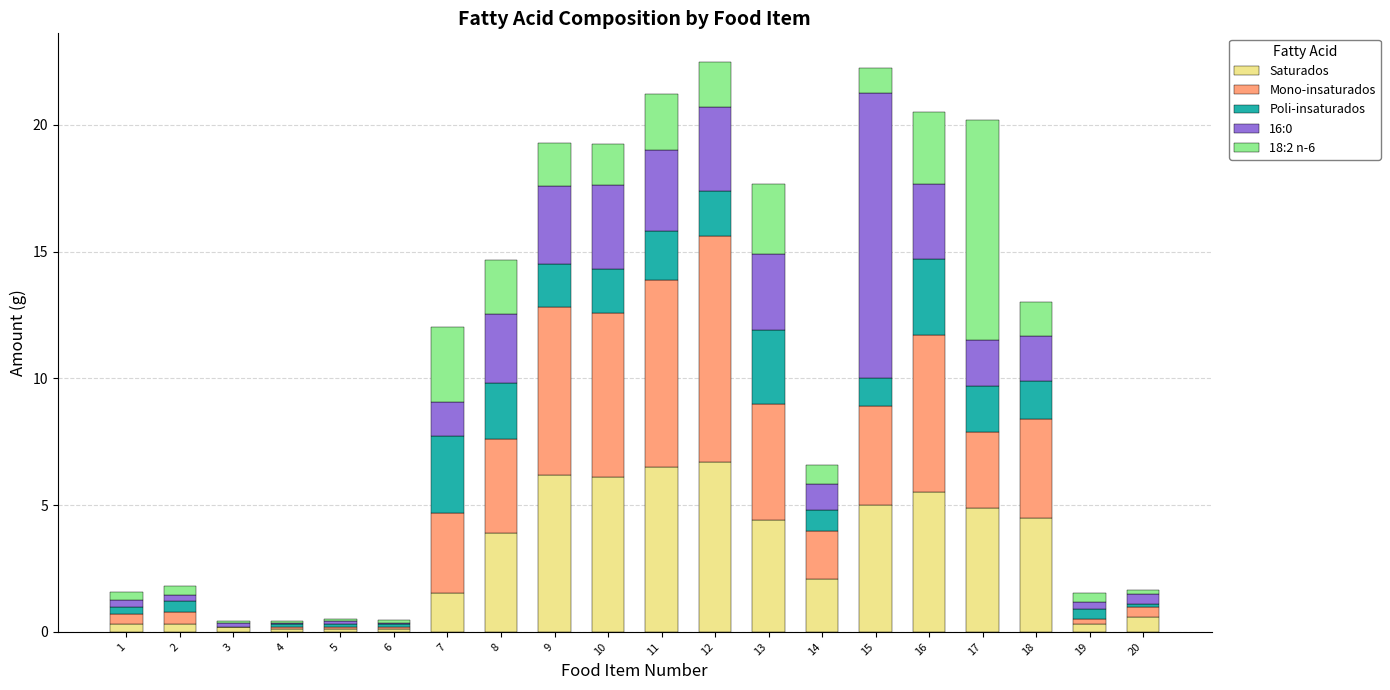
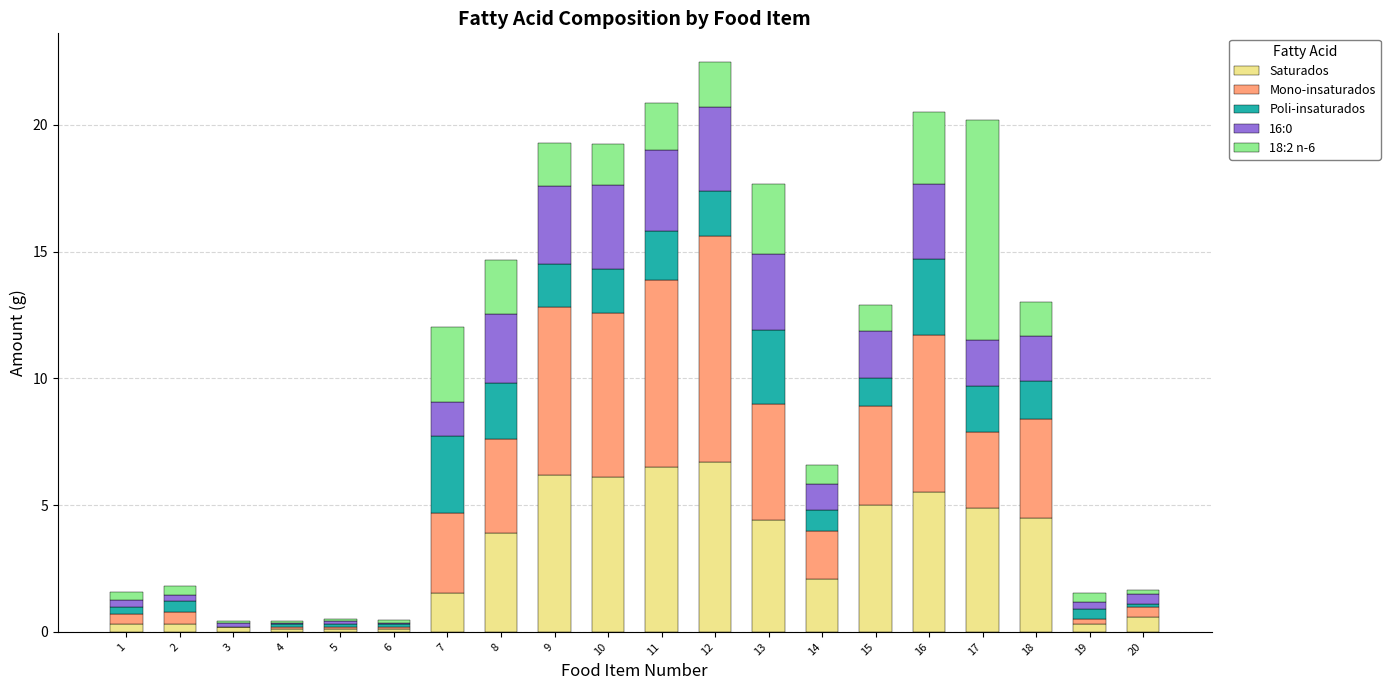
18:2 n-6, 11: 2.2 -> 1.8
16:0, 15: 11.3 -> 1.9
